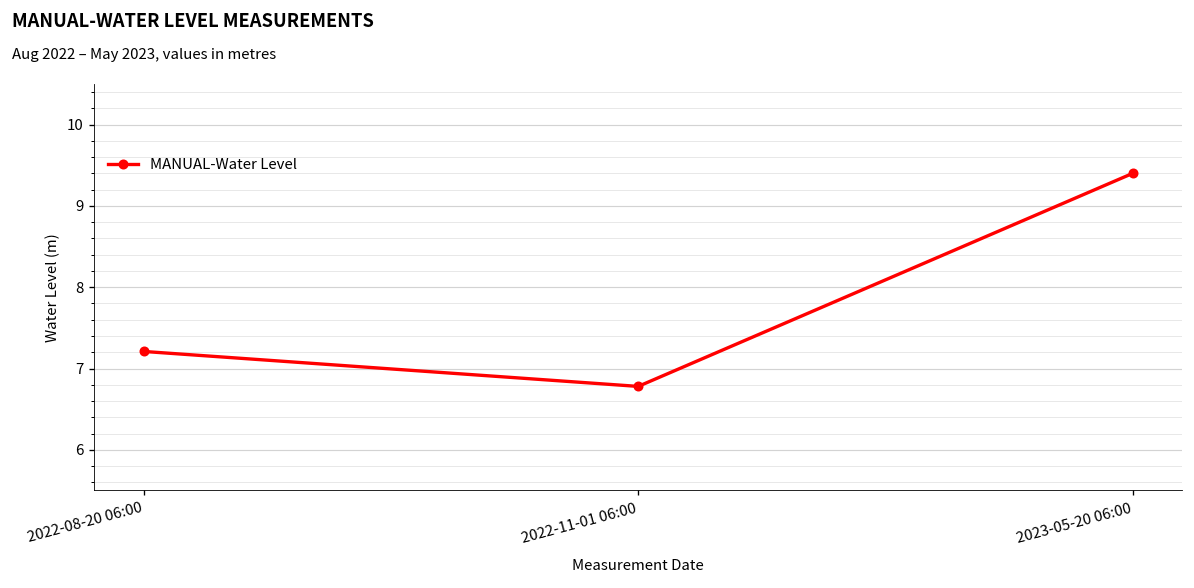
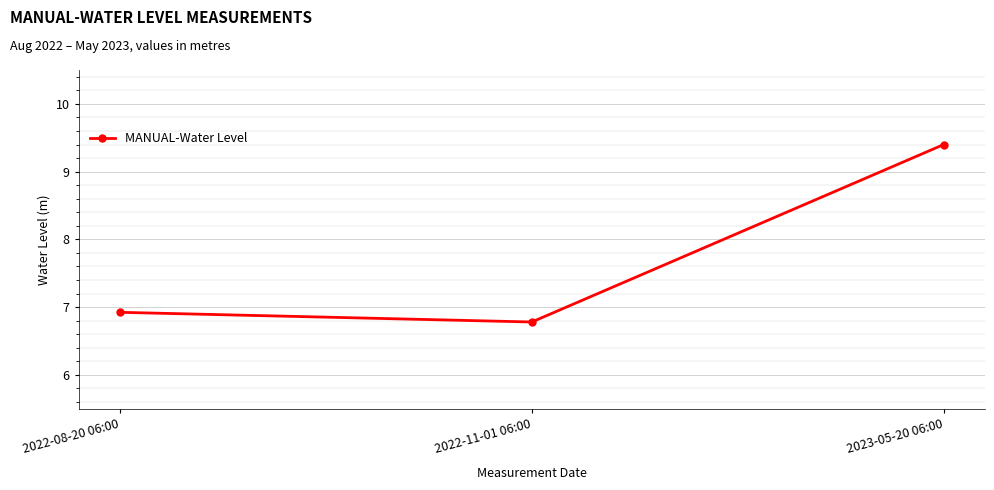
2022-08-20 06:00: 7.2 -> 6.9
